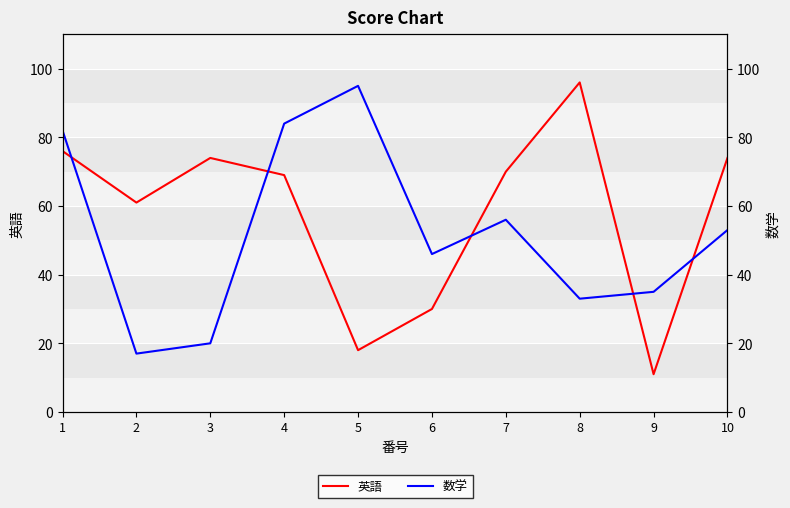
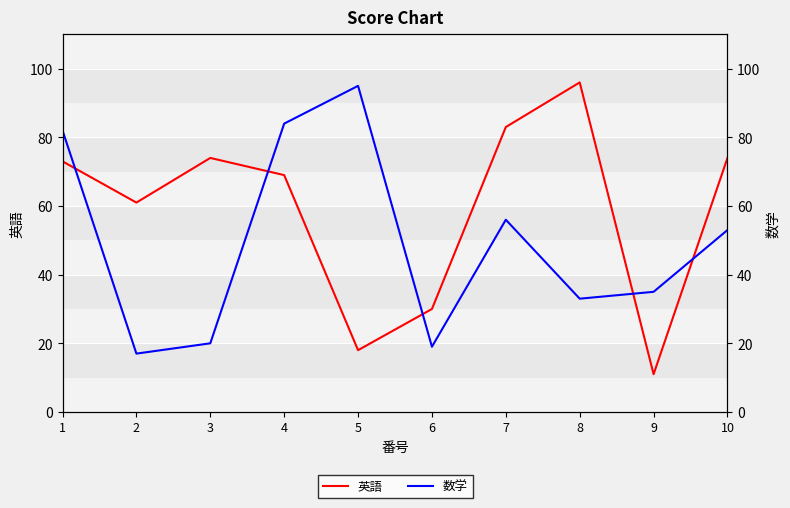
英語, 1: 76 -> 73
英語, 7: 70 -> 83
数学, 6: 46 -> 19
